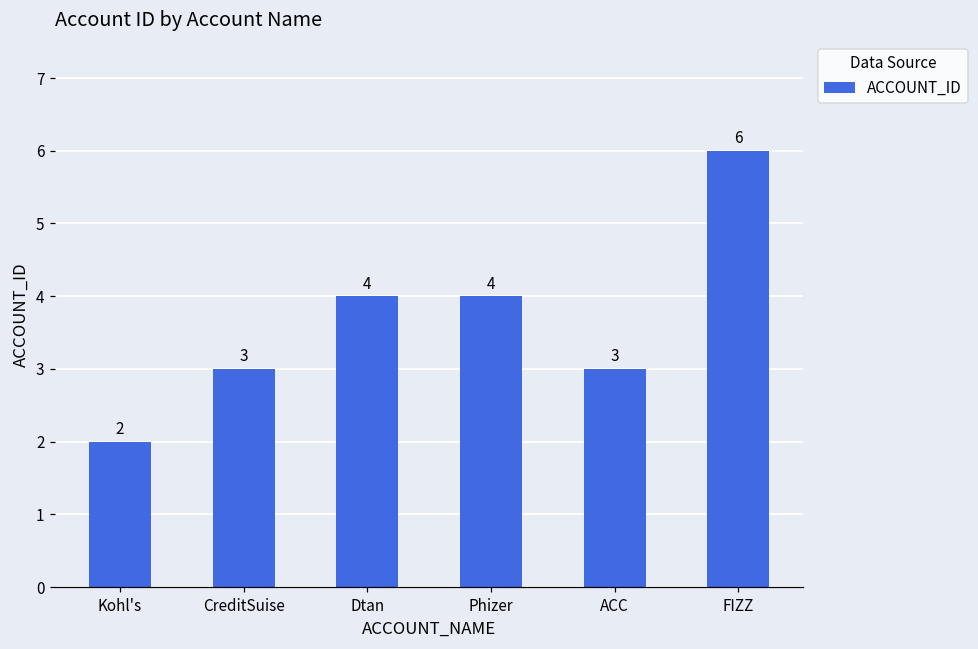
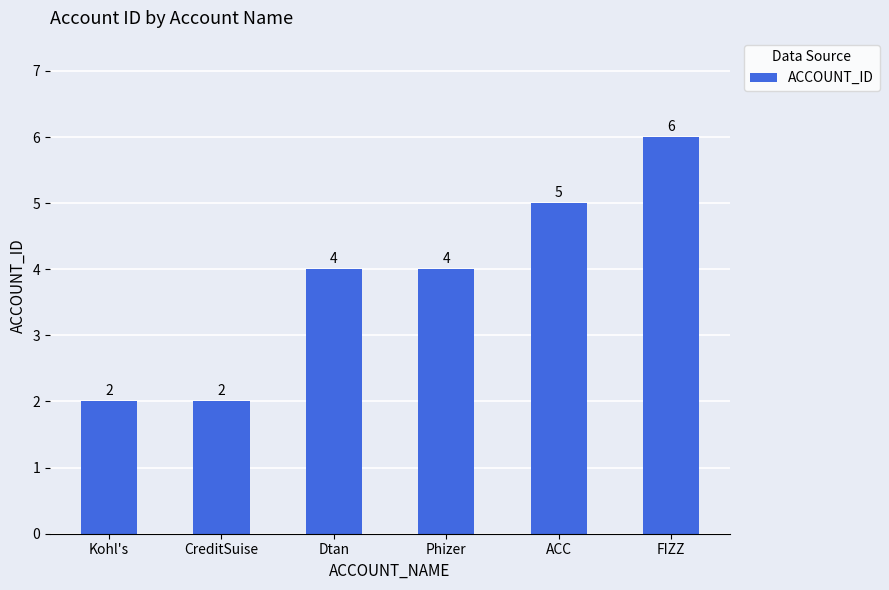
CreditSuise: 3 -> 2
ACC: 3 -> 5
